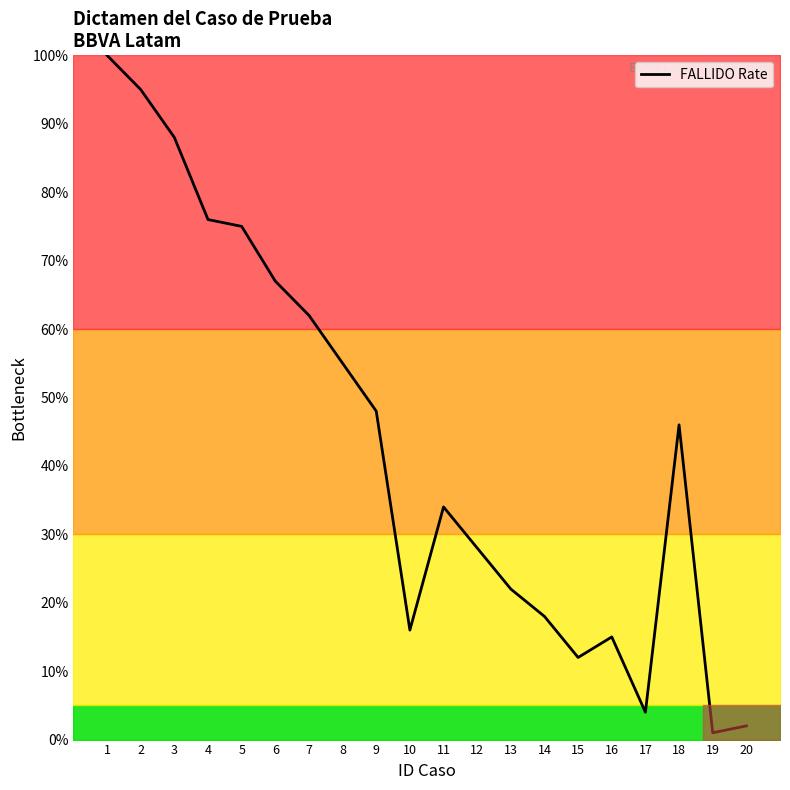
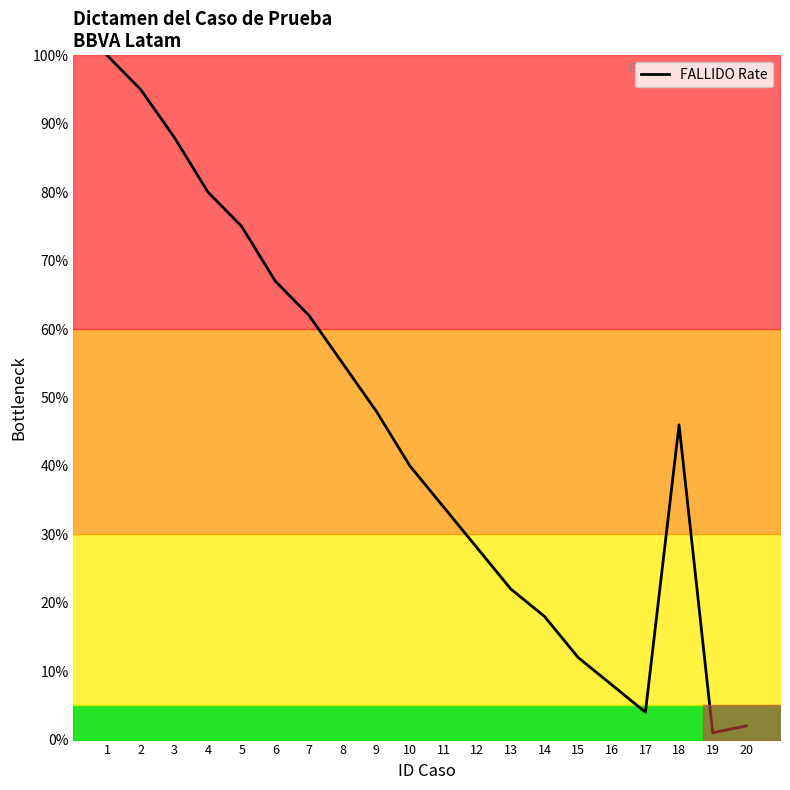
FALLIDO Rate, 4: 76% -> 80%
FALLIDO Rate, 10: 16% -> 40%
FALLIDO Rate, 16: 15% -> 8%
